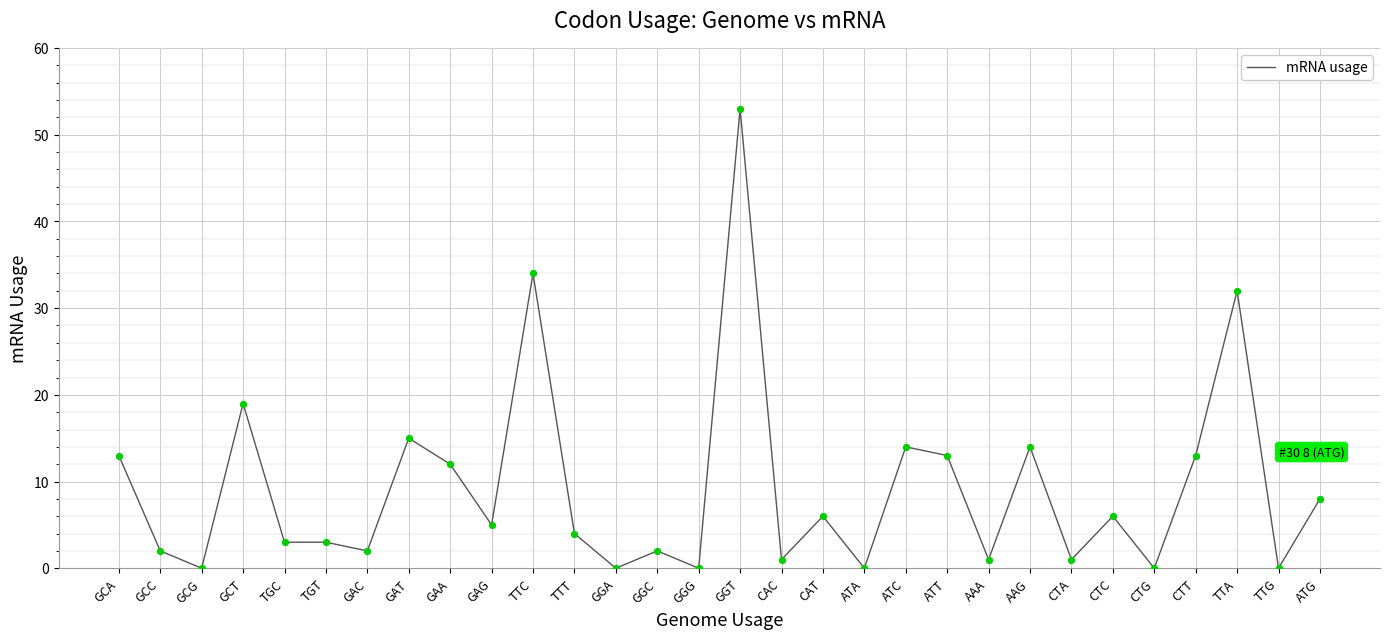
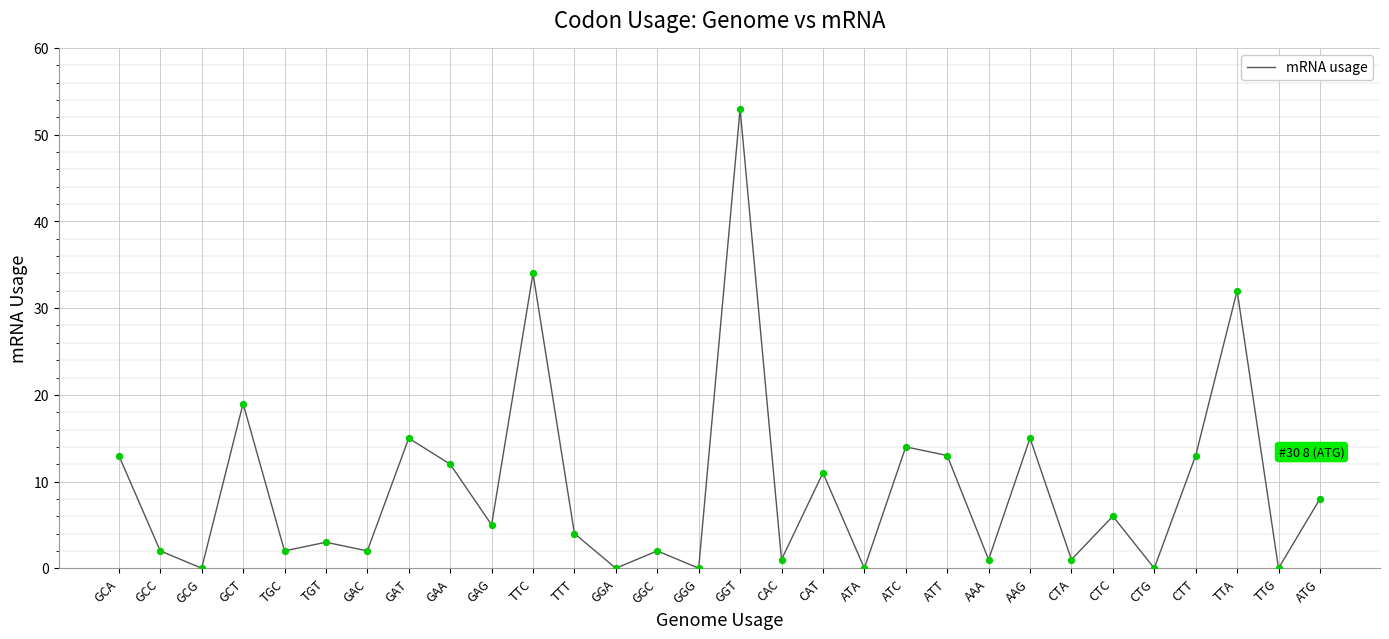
TGC: 3 -> 2
CAT: 6 -> 11
AAG: 14 -> 15
